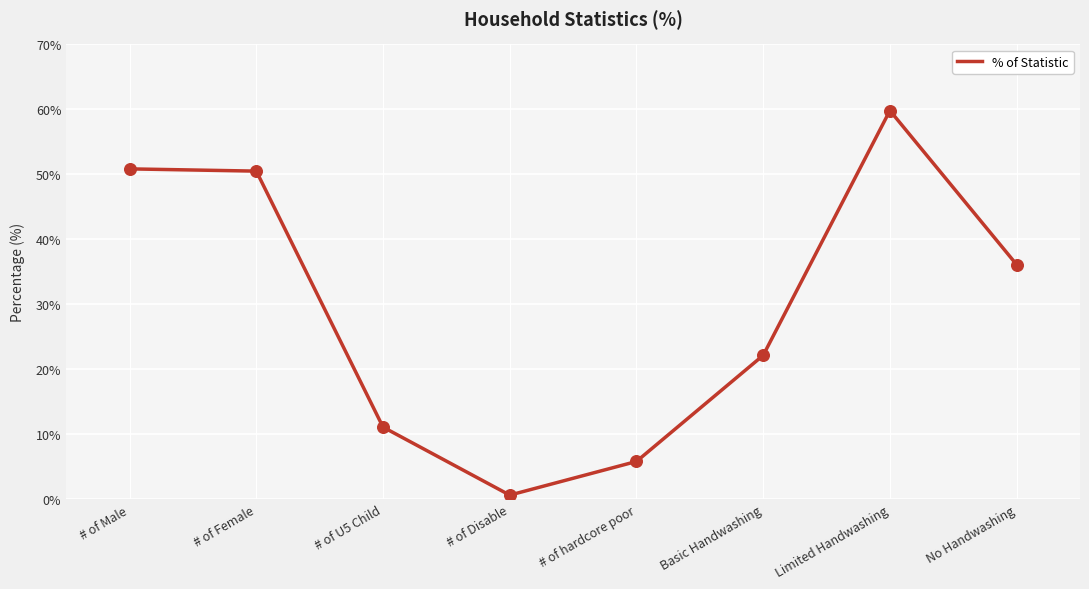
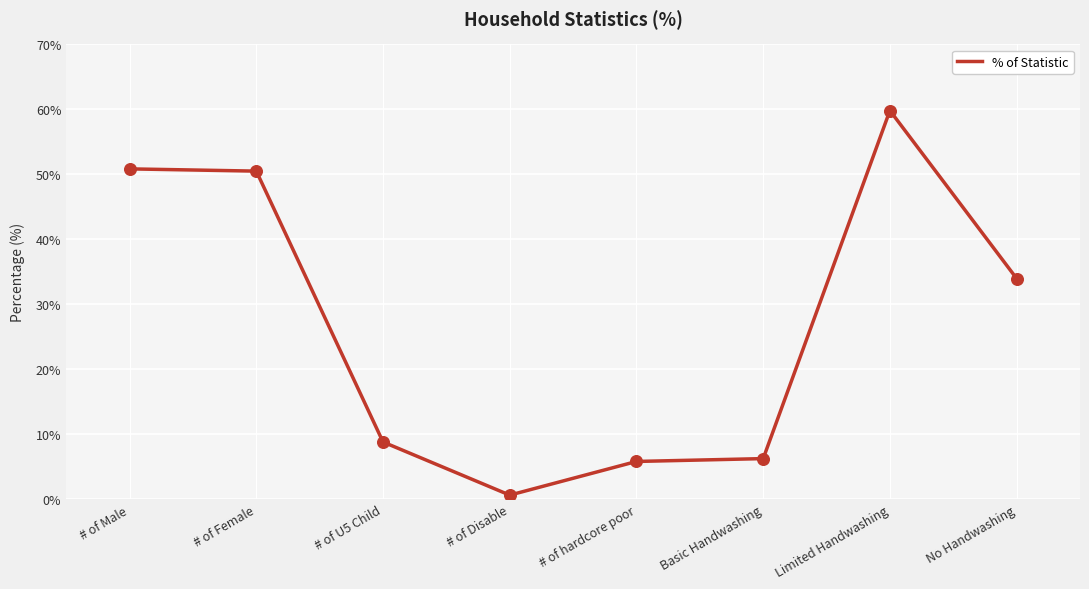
# of U5 Child: 11% -> 9%
Basic Handwashing: 22% -> 6%
No Handwashing: 36% -> 34%
